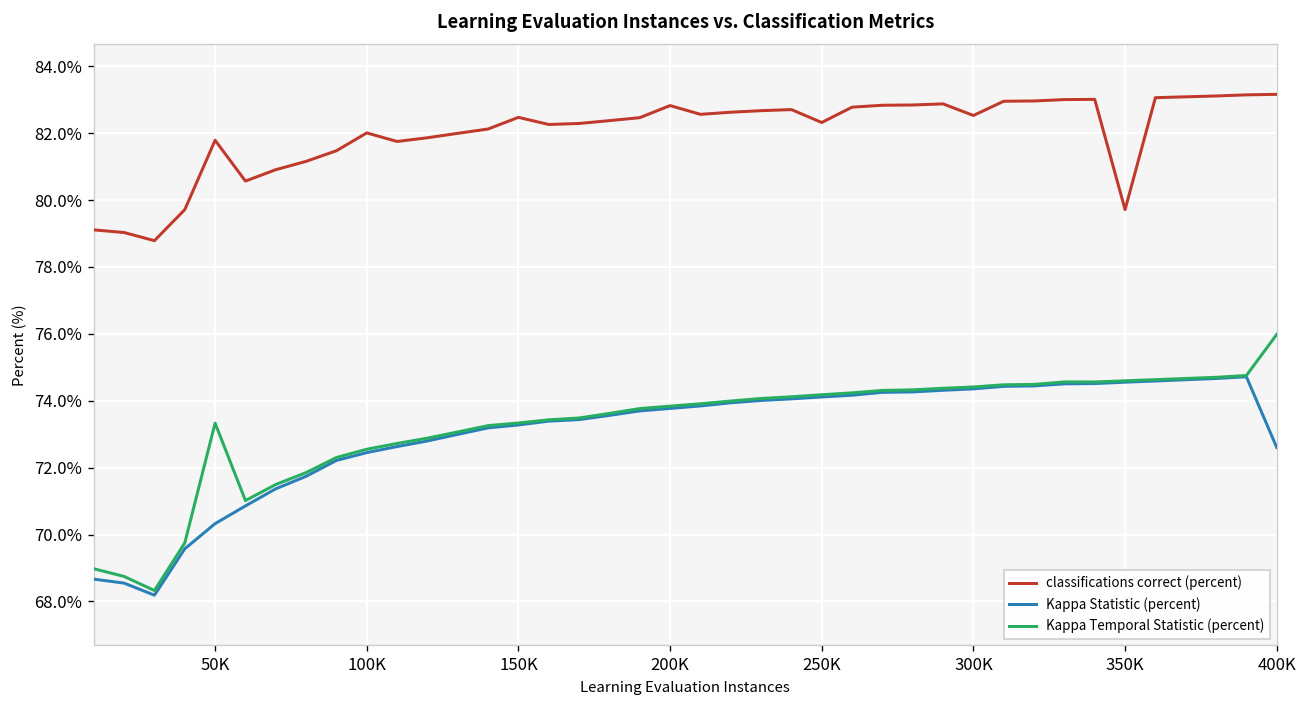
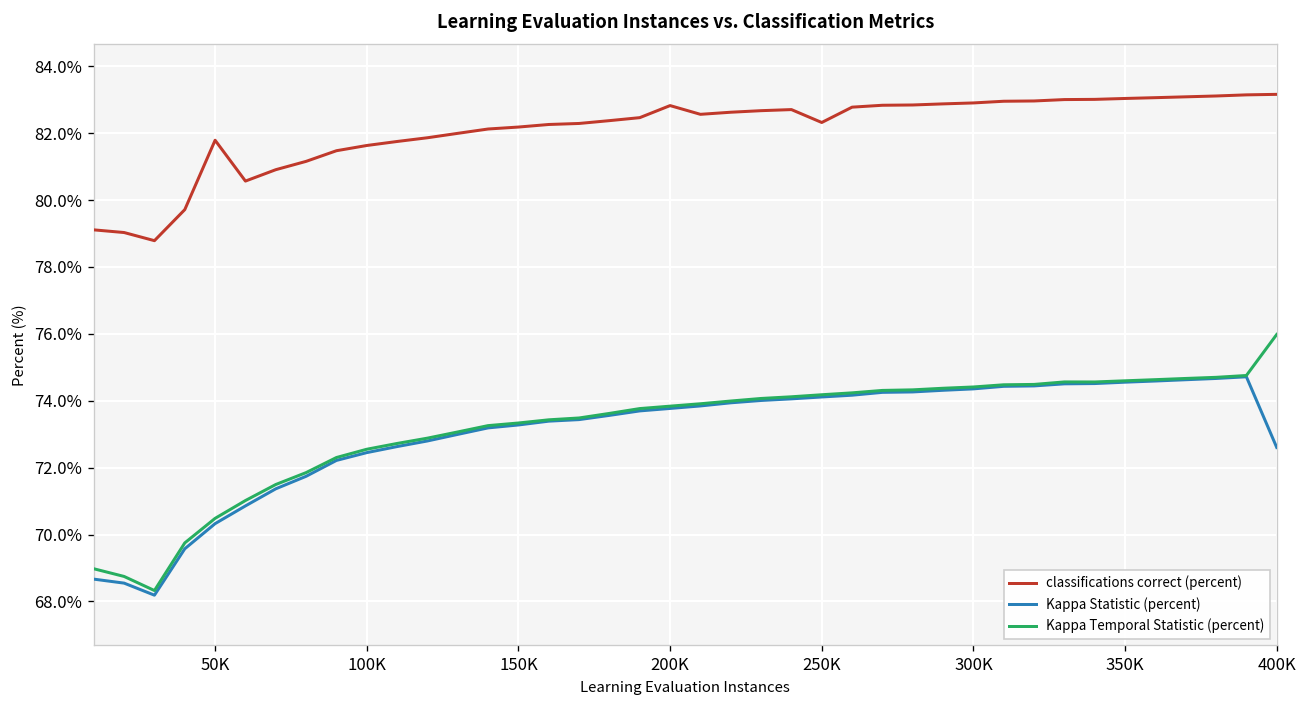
Kappa Temporal Statistic (percent), 50K: 73.3% -> 70.5%
classifications correct (percent), 100K: 82.0% -> 81.6%
classifications correct (percent), 150K: 82.5% -> 82.2%
classifications correct (percent), 300K: 82.5% -> 82.9%
classifications correct (percent), 350K: 79.7% -> 83.0%
